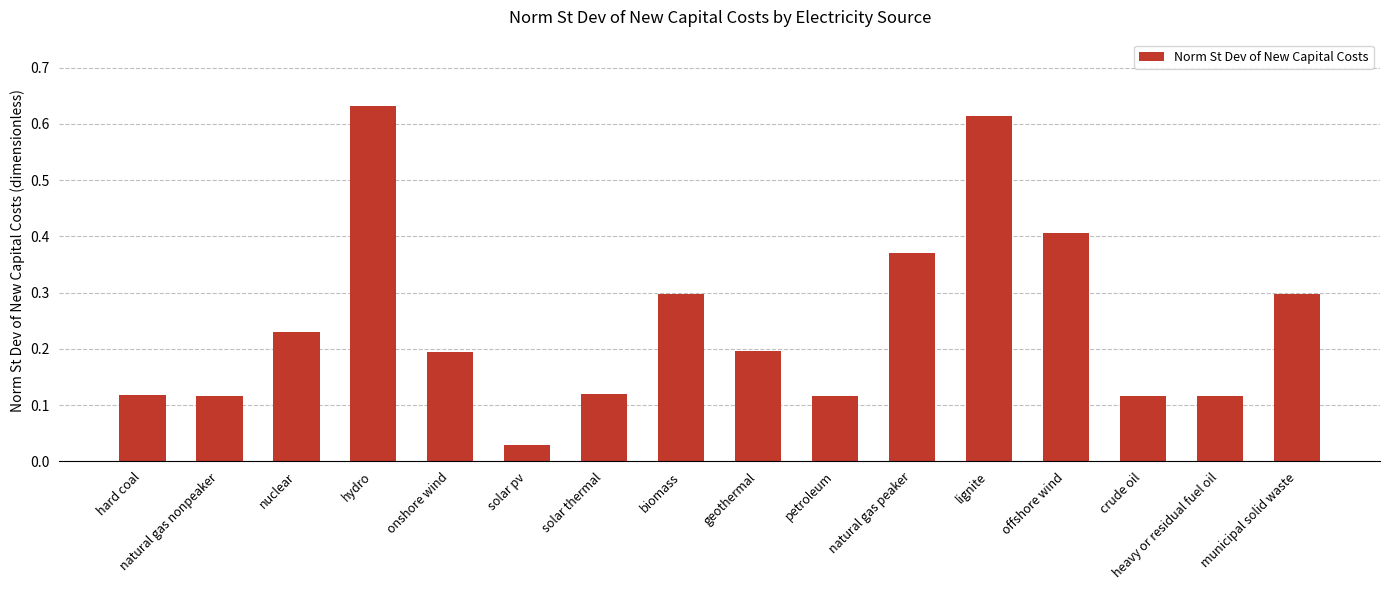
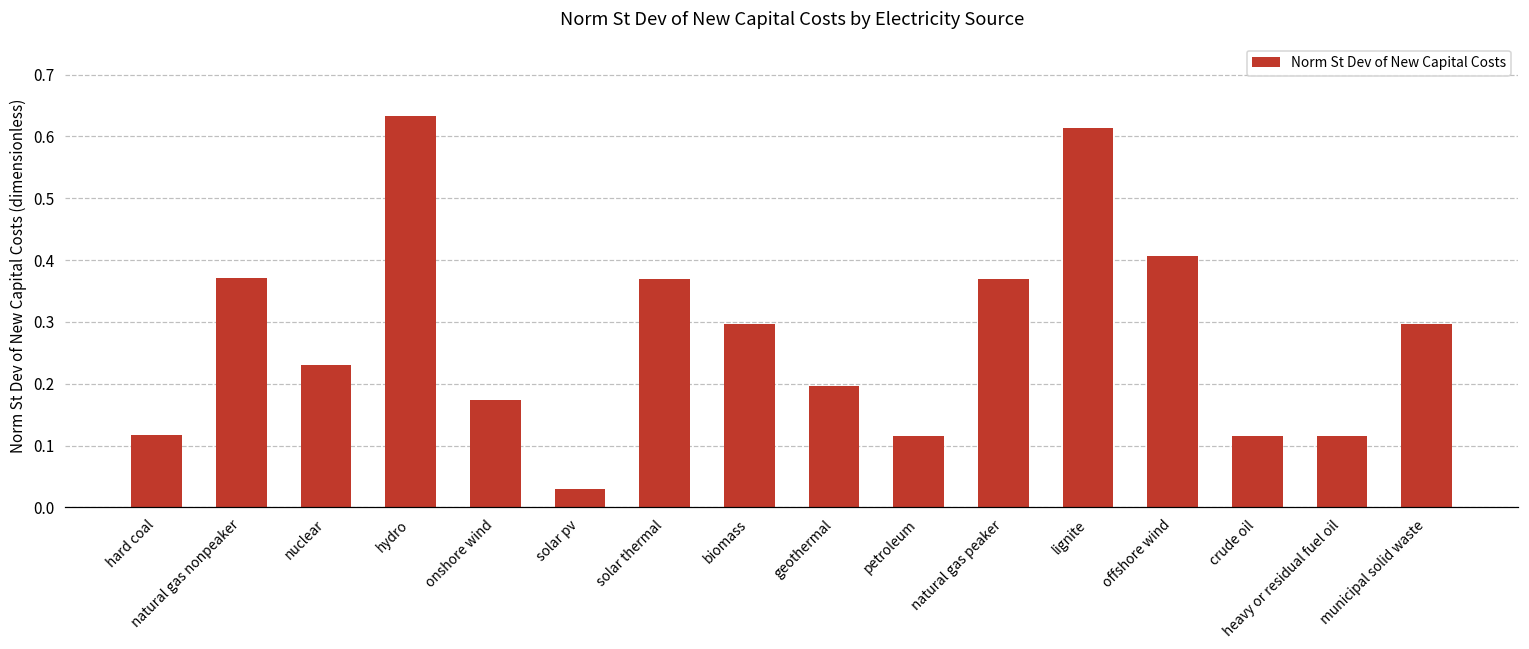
natural gas nonpeaker: 0.12 -> 0.37
onshore wind: 0.19 -> 0.17
solar thermal: 0.12 -> 0.37
